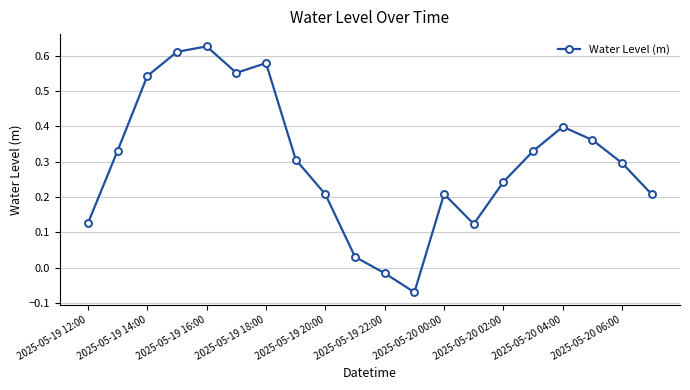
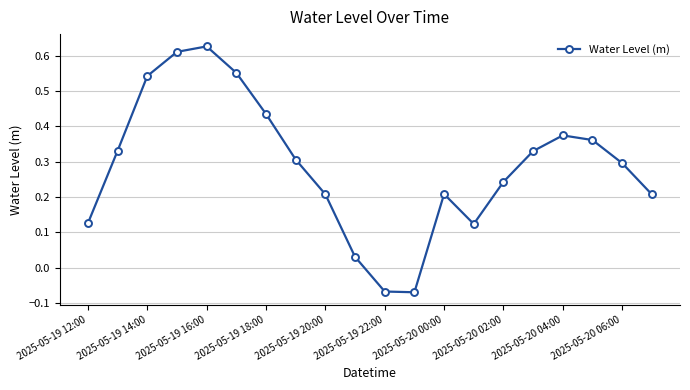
2025-05-19 18:00: 0.58 -> 0.43
2025-05-19 22:00: -0.02 -> -0.07
2025-05-20 04:00: 0.40 -> 0.37
